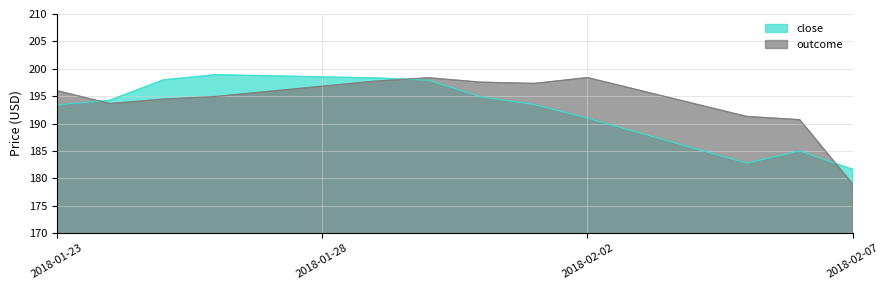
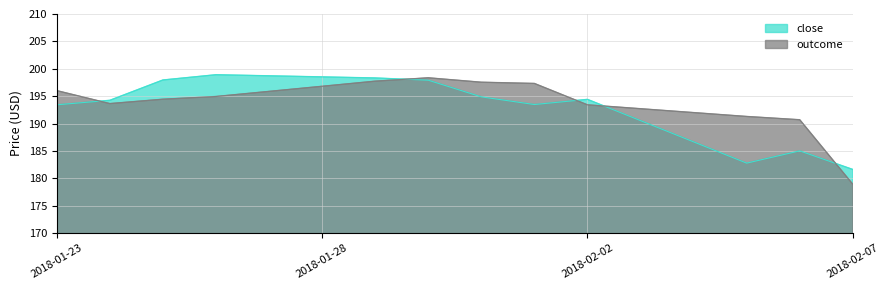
close, 2018-02-02: 191 -> 194
outcome, 2018-02-02: 198 -> 193
